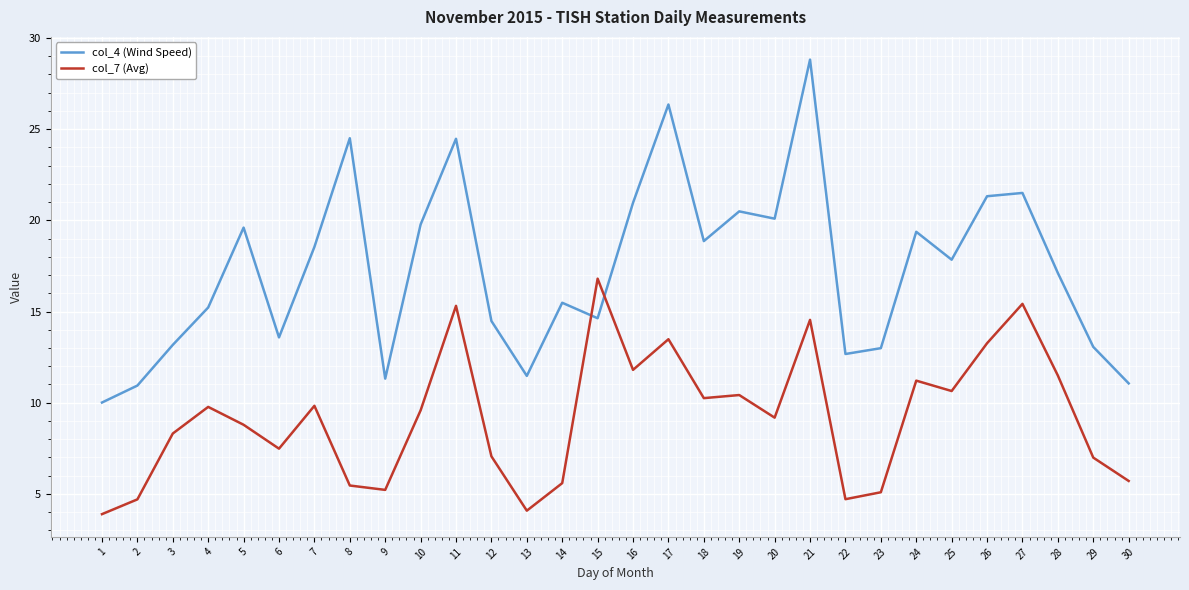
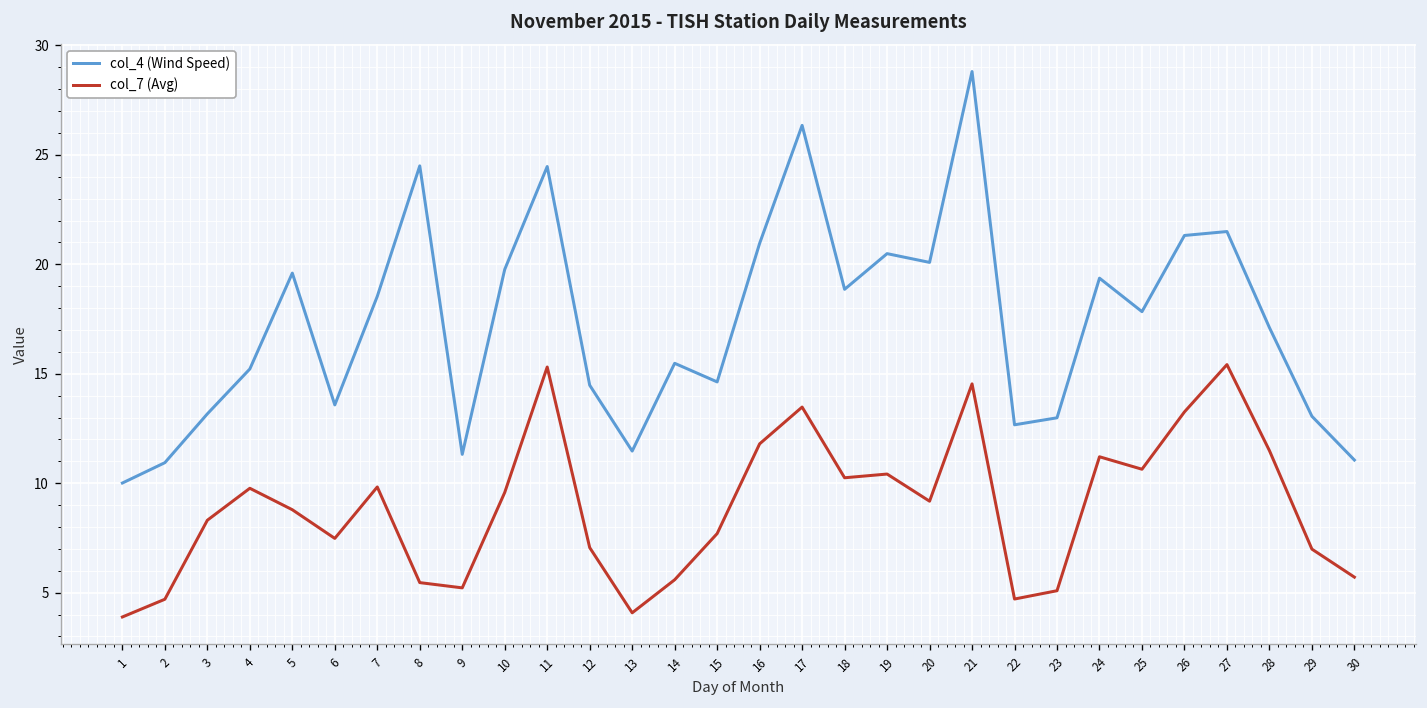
col_7 (Avg), 15: 16.8 -> 7.7
